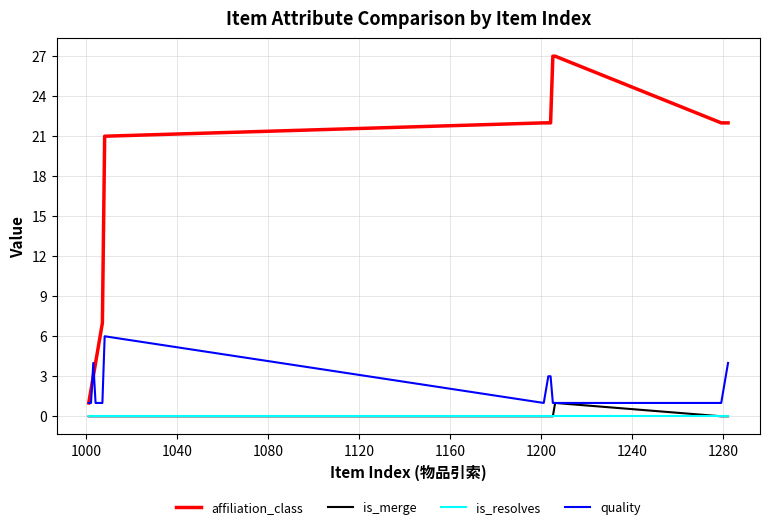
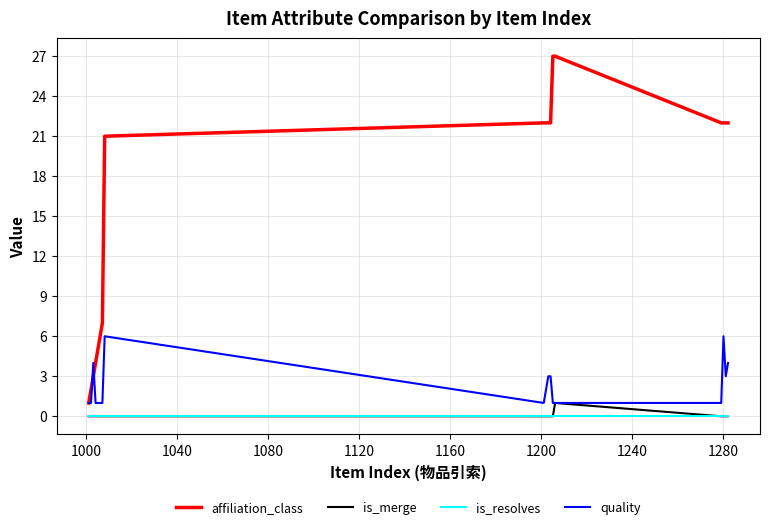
quality, 1280: 2 -> 6
